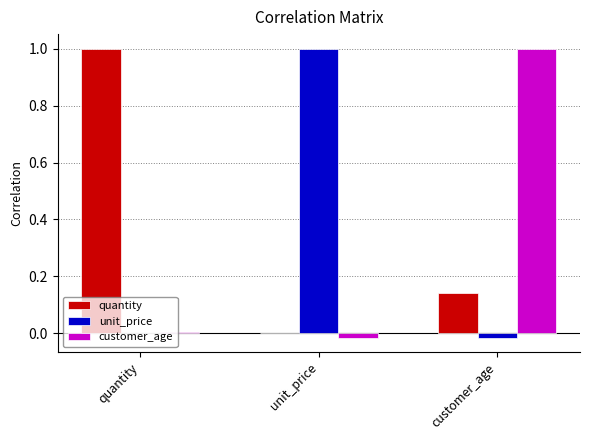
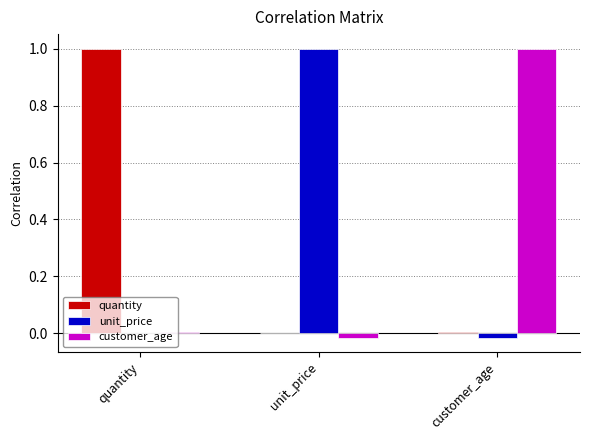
quantity, customer_age: 0.14 -> 0.01
